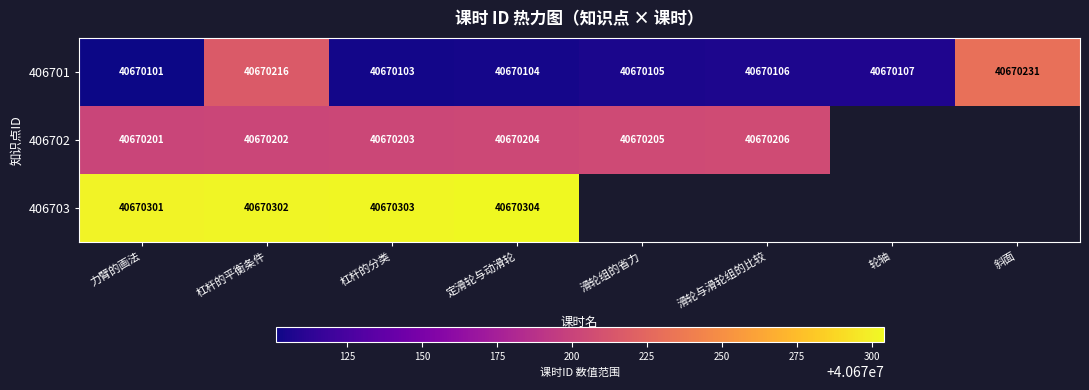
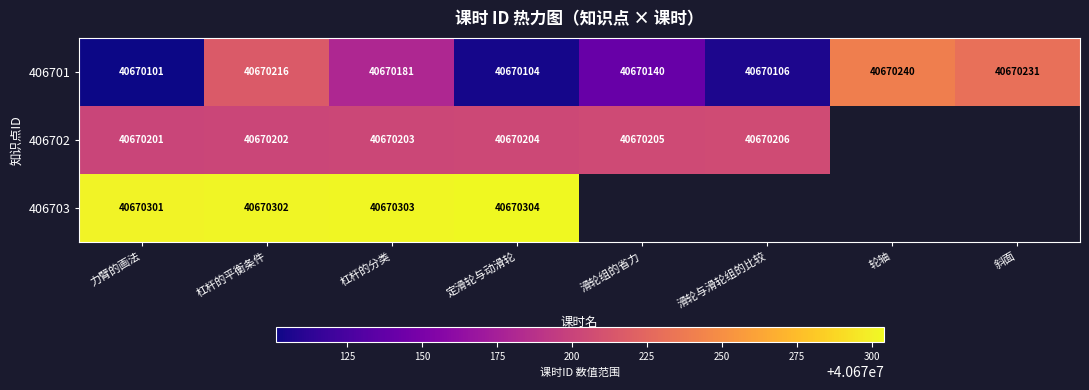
406701, 杠杆的分类: 40670103 -> 40670181
406701, 滑轮组的省力: 40670105 -> 40670140
406701, 轮轴: 40670107 -> 40670240
